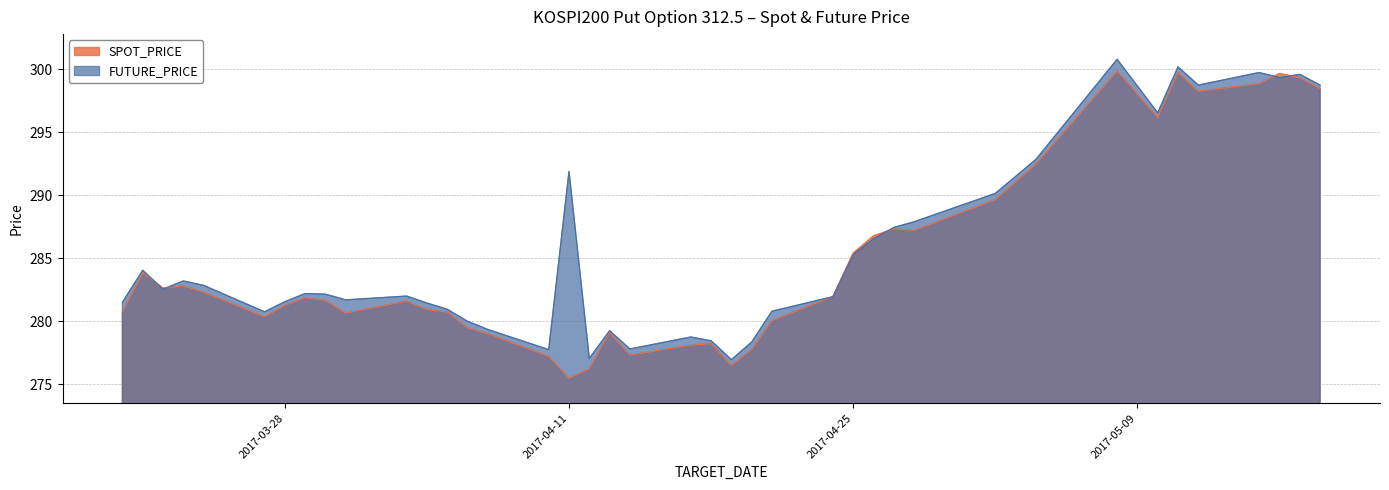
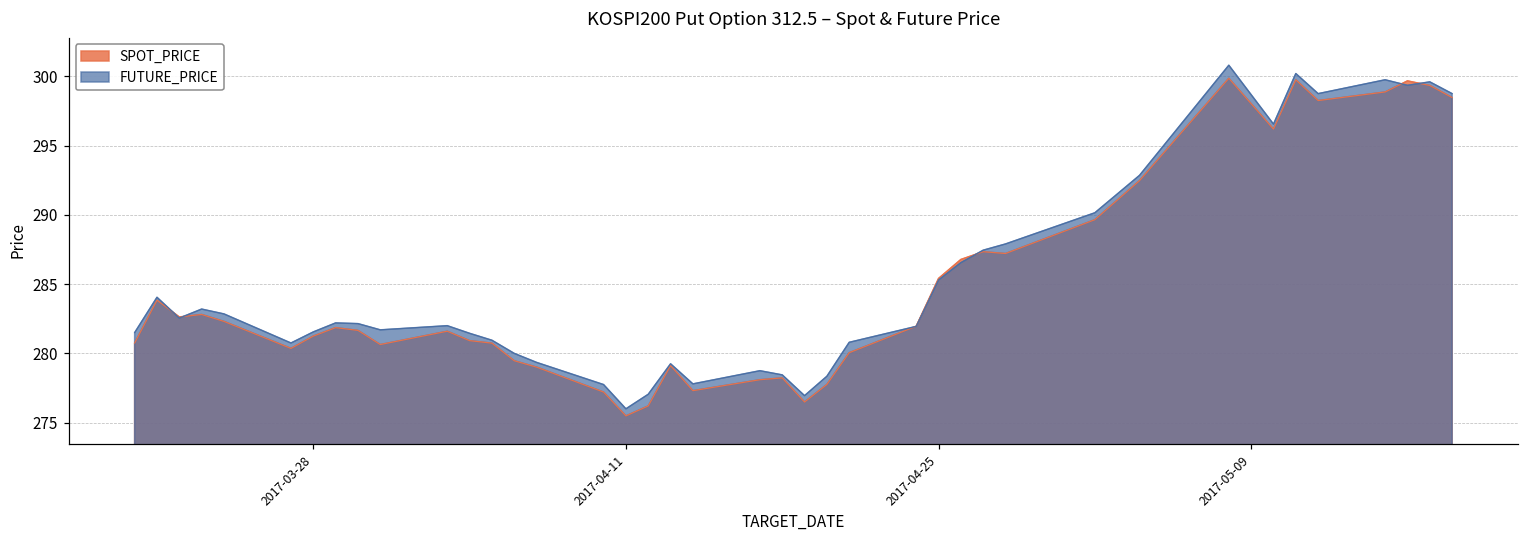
FUTURE_PRICE, 2017-04-11: 291.9 -> 276.0
